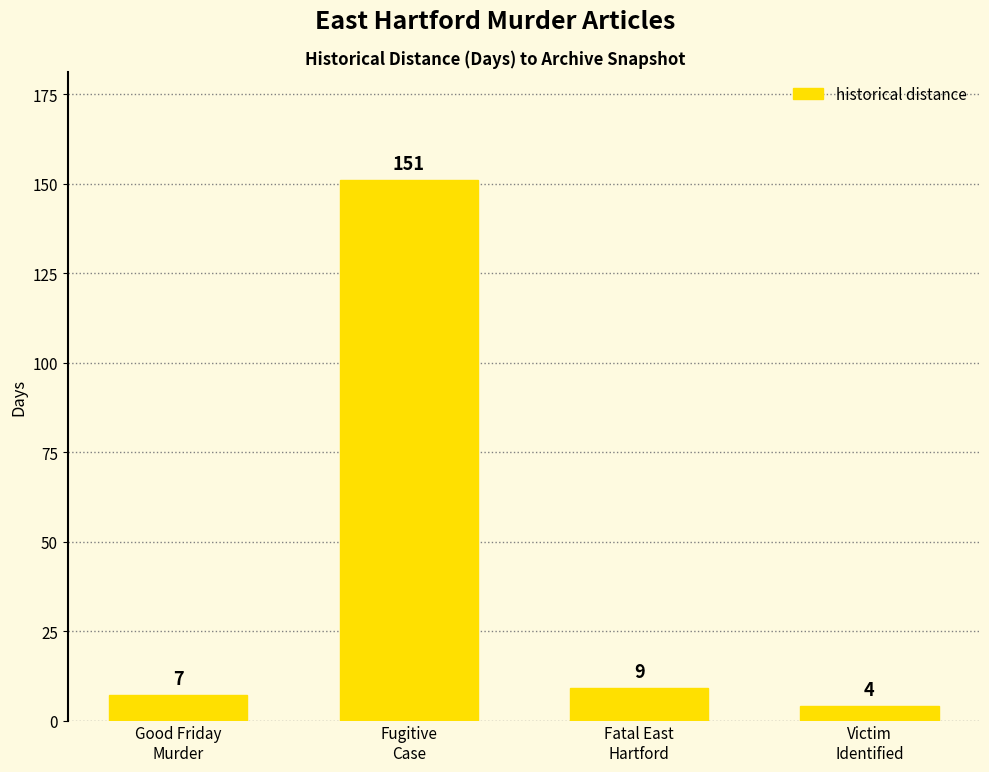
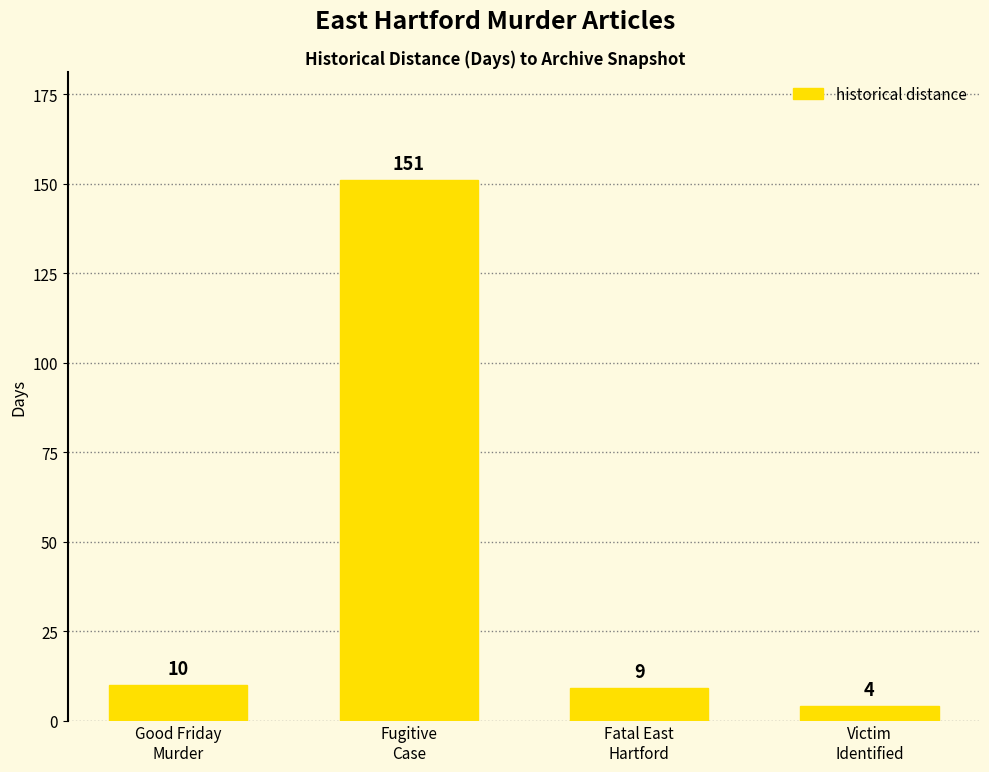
Good Friday Murder: 7 -> 10
